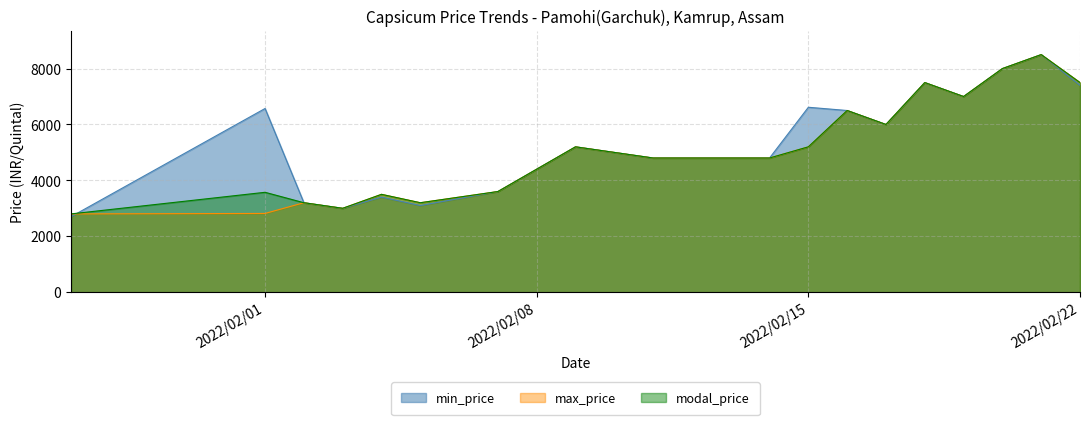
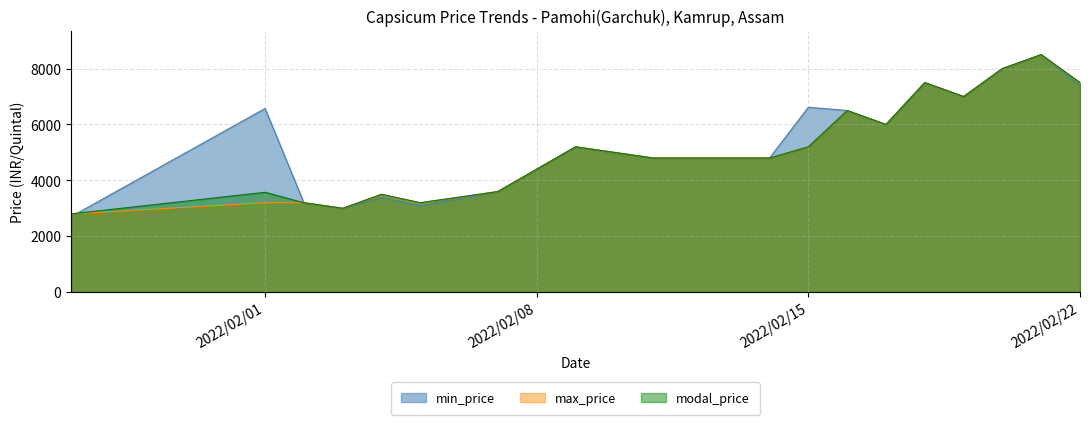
max_price, 2022/02/01: 2800 -> 3200
